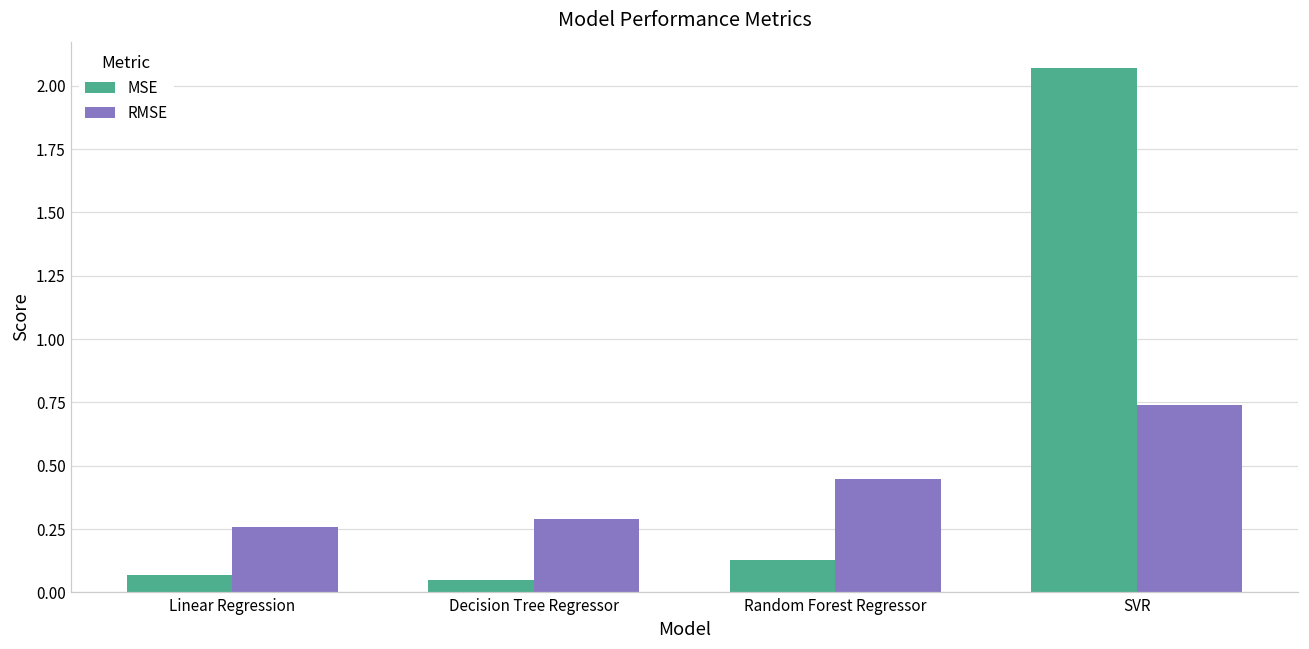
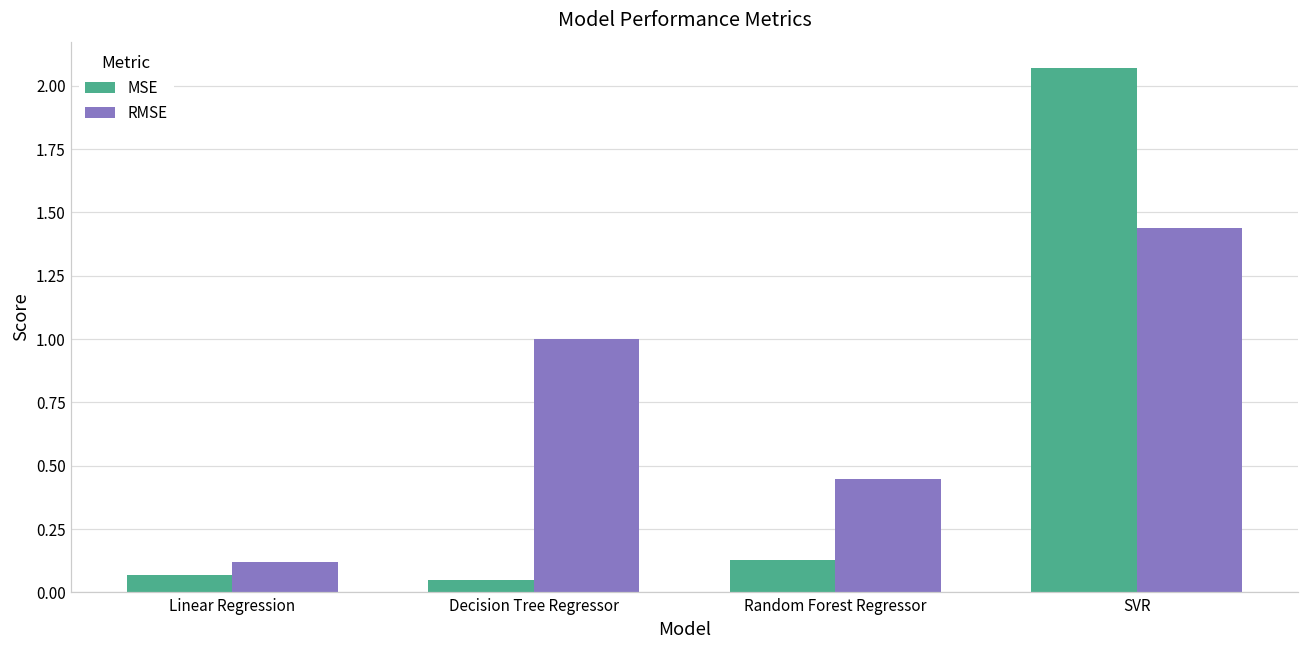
RMSE, Linear Regression: 0.26 -> 0.12
RMSE, Decision Tree Regressor: 0.29 -> 1.00
RMSE, SVR: 0.74 -> 1.44
